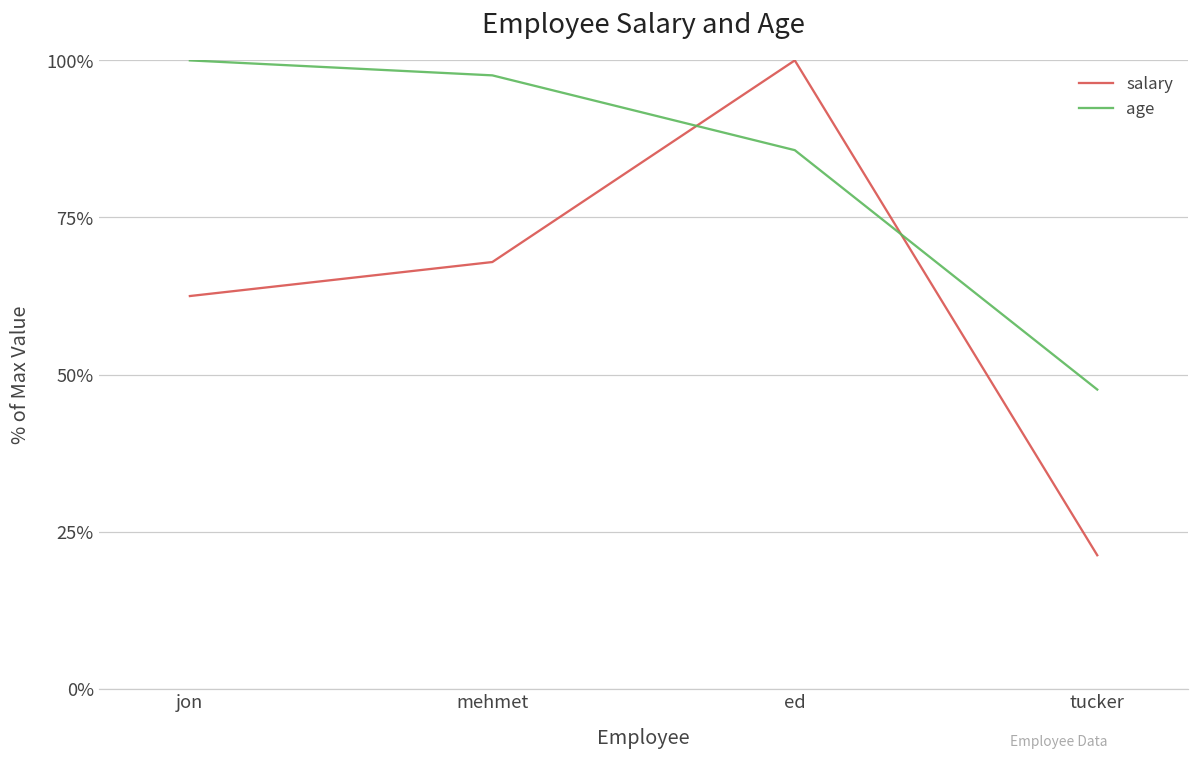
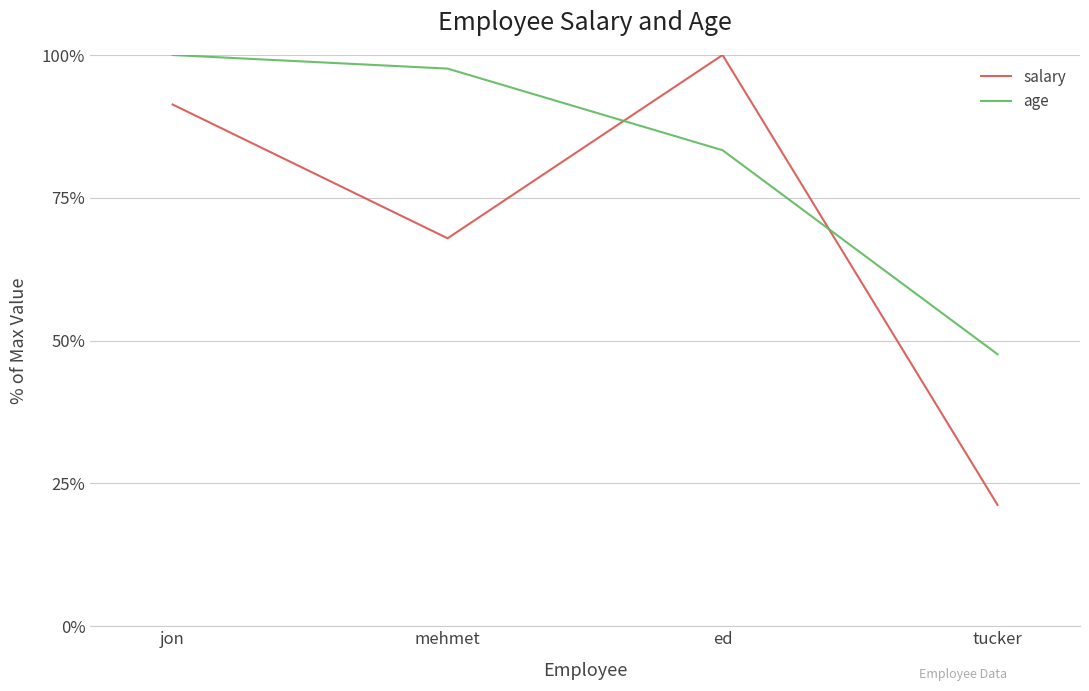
salary, jon: 63% -> 91%
age, ed: 86% -> 83%
